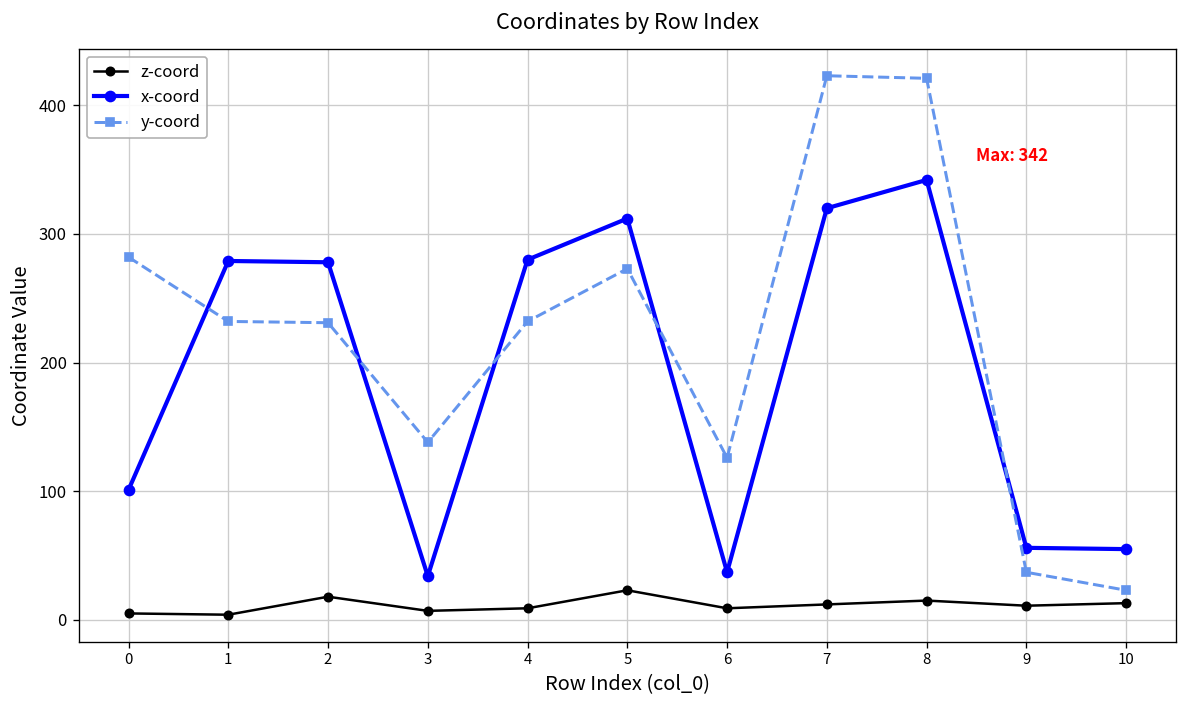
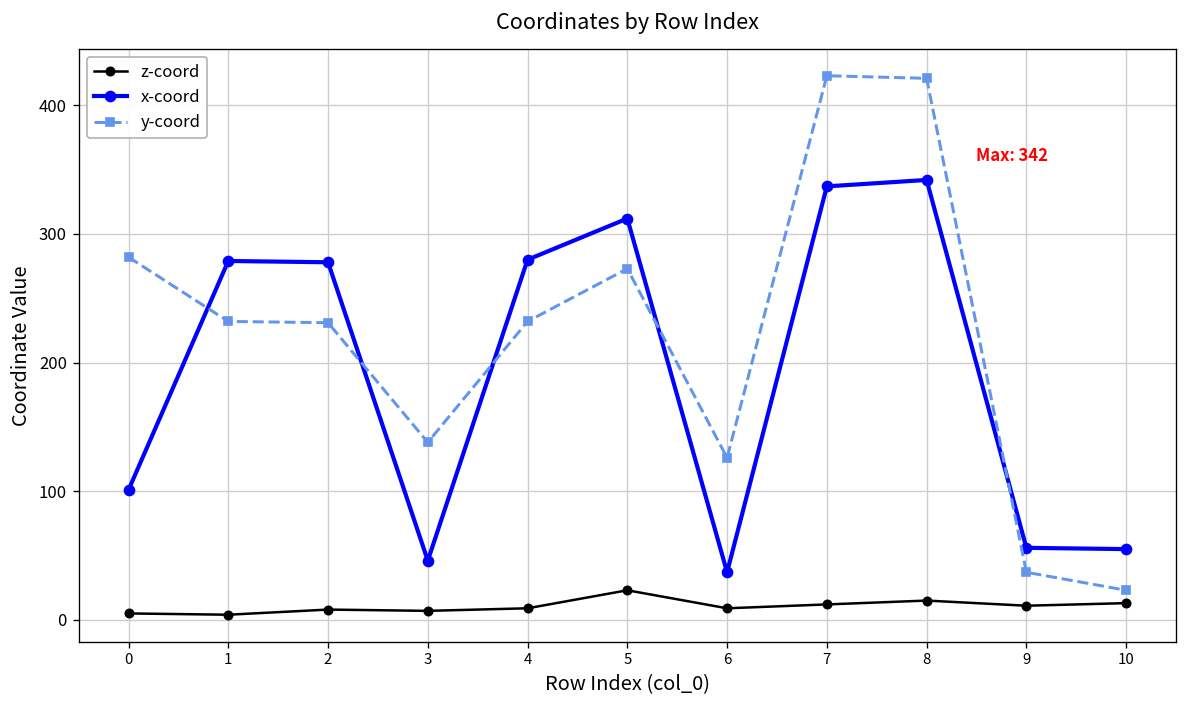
z-coord, 2: 18 -> 8
x-coord, 3: 34 -> 46
x-coord, 7: 320 -> 337
